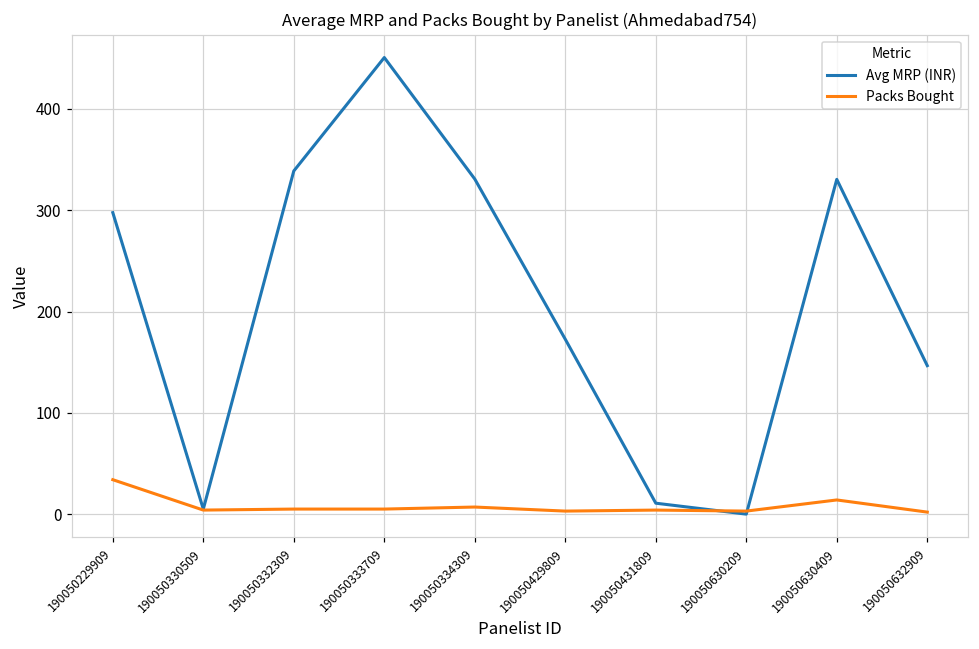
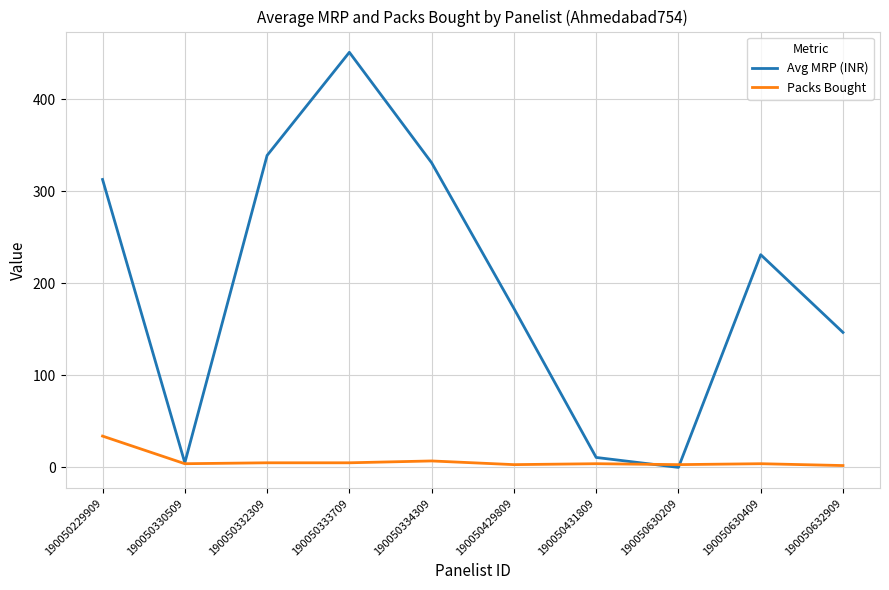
Avg MRP (INR), 190050229909: 300 -> 310
Avg MRP (INR), 190050630409: 330 -> 230
Packs Bought, 190050630409: 10 -> 0
